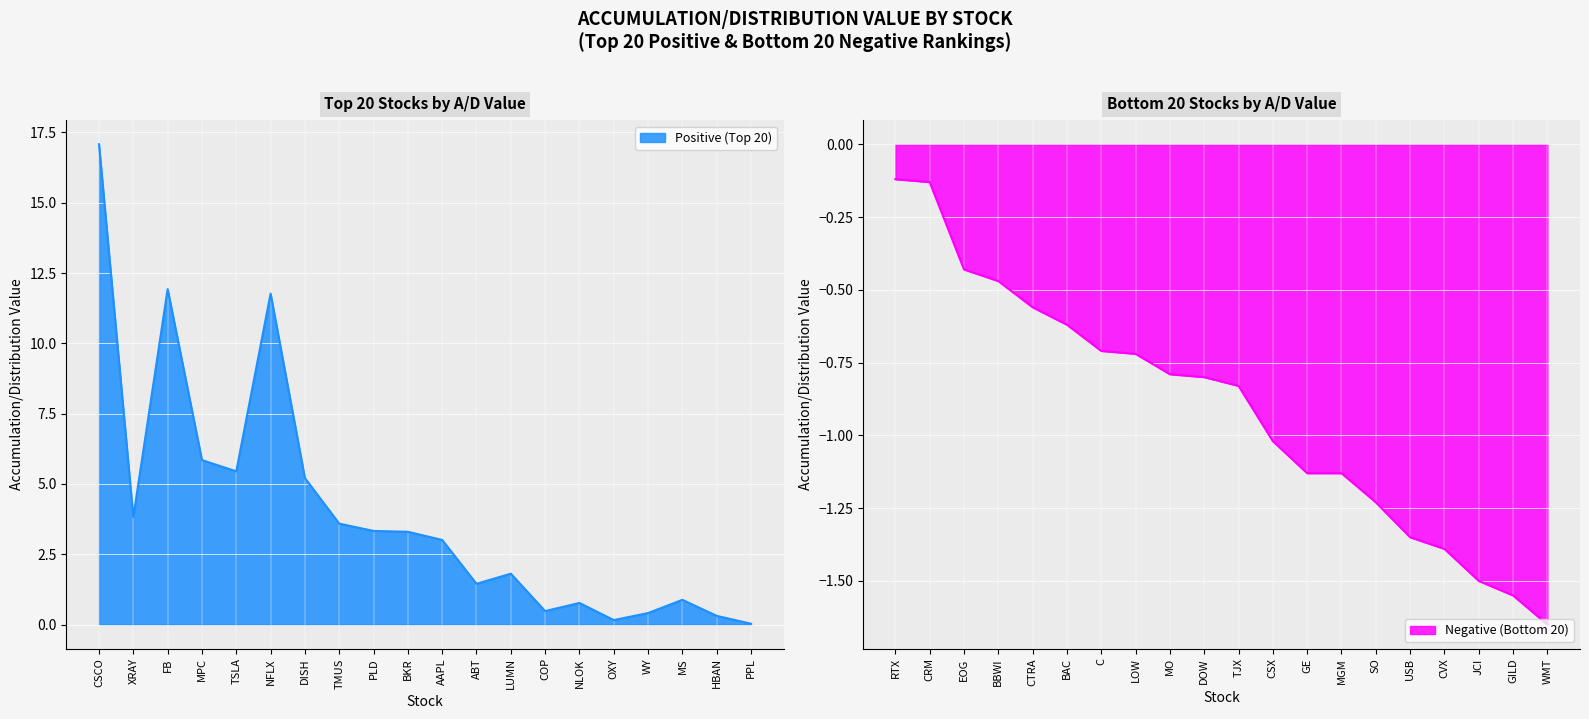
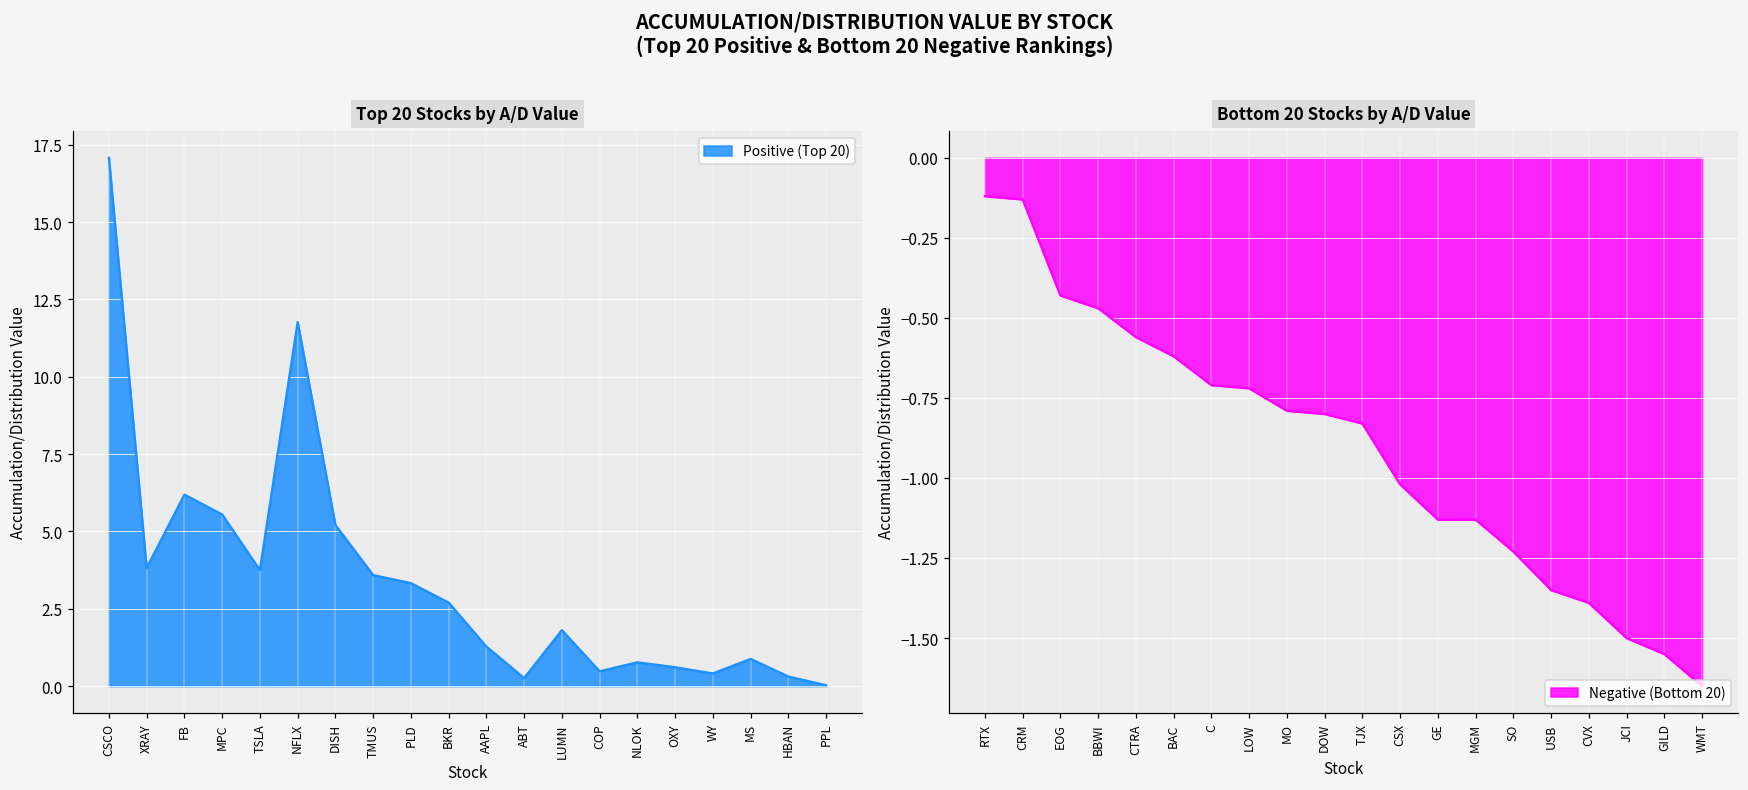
Top 20 Stocks by A/D Value, FB: 11.9 -> 6.2
Top 20 Stocks by A/D Value, MPC: 5.9 -> 5.6
Top 20 Stocks by A/D Value, TSLA: 5.5 -> 3.8
Top 20 Stocks by A/D Value, BKR: 3.3 -> 2.7
Top 20 Stocks by A/D Value, AAPL: 3.0 -> 1.3
Top 20 Stocks by A/D Value, ABT: 1.5 -> 0.3
Top 20 Stocks by A/D Value, OXY: 0.2 -> 0.6
